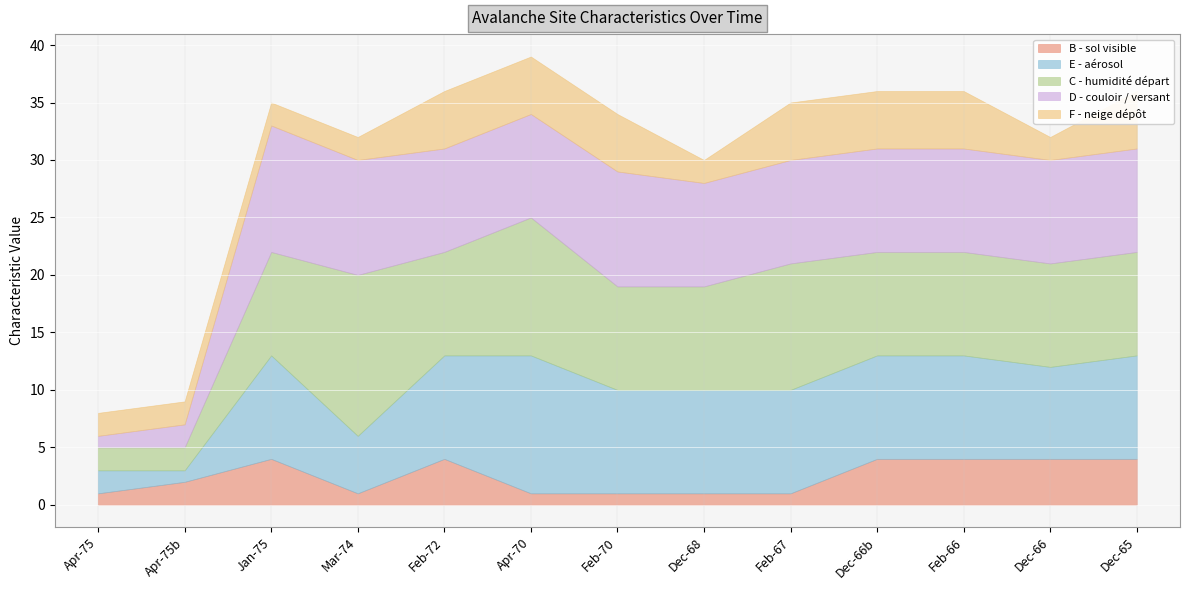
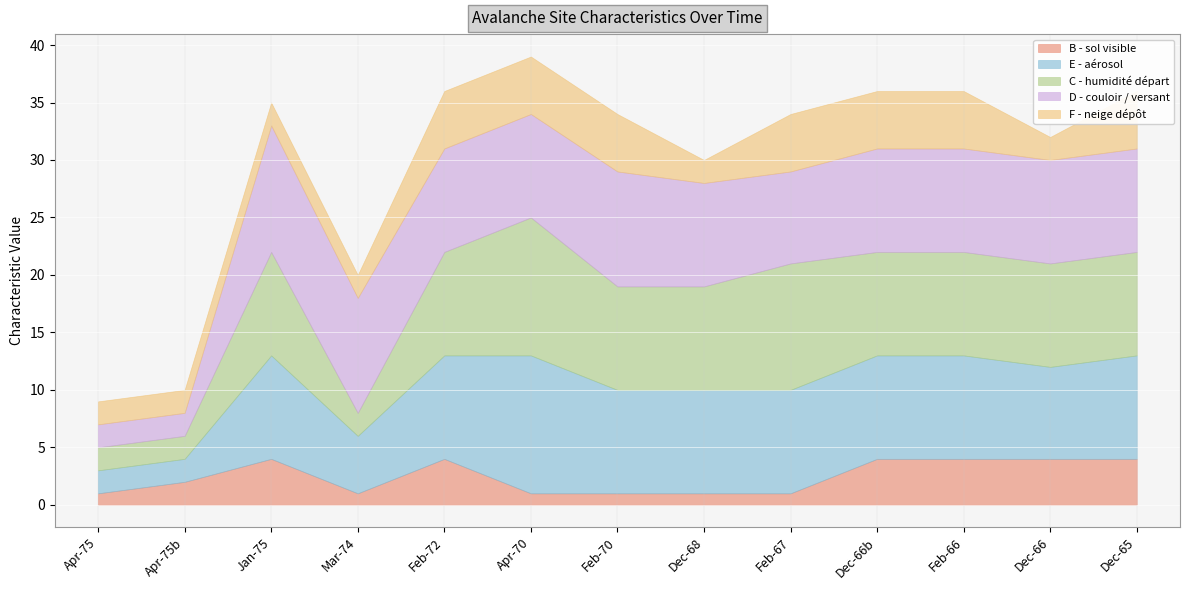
D - couloir / versant, Apr-75: 1 -> 2
E - aérosol, Apr-75b: 1 -> 2
C - humidité départ, Mar-74: 14 -> 2
D - couloir / versant, Feb-67: 9 -> 8
